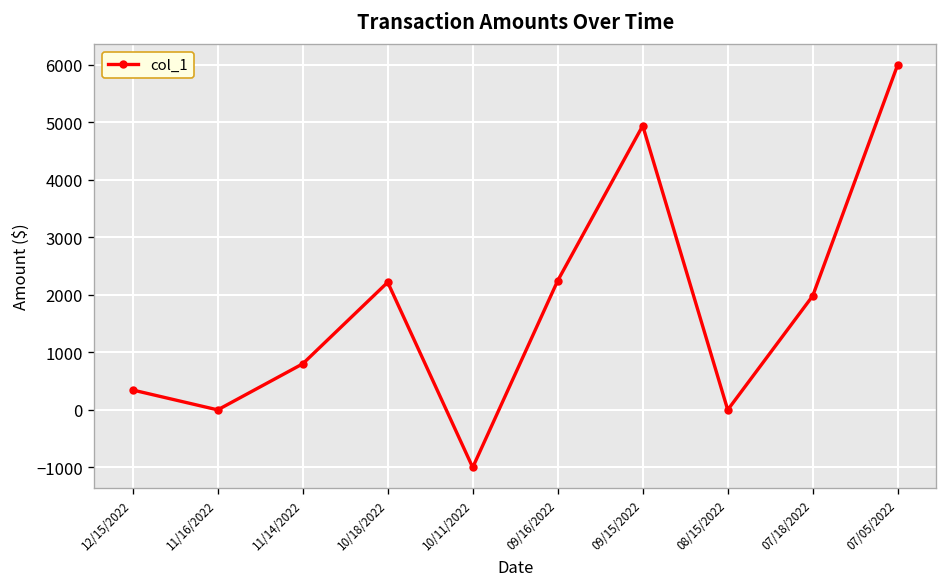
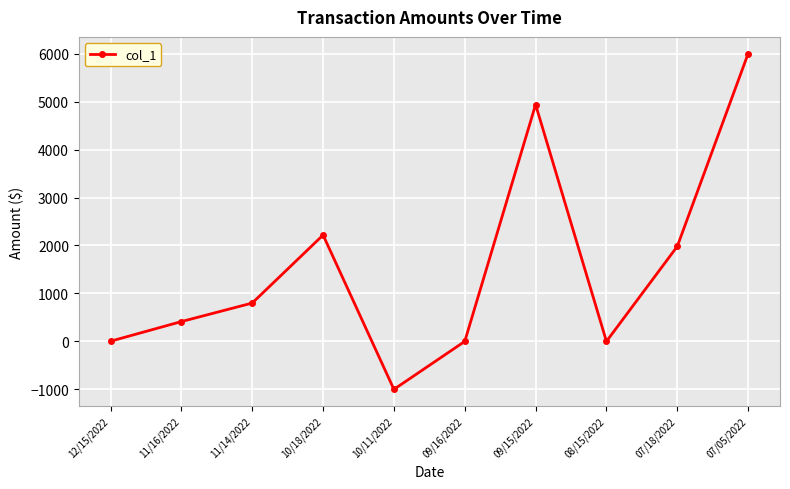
12/15/2022: 300 -> 0
11/16/2022: 0 -> 400
09/16/2022: 2200 -> 0
